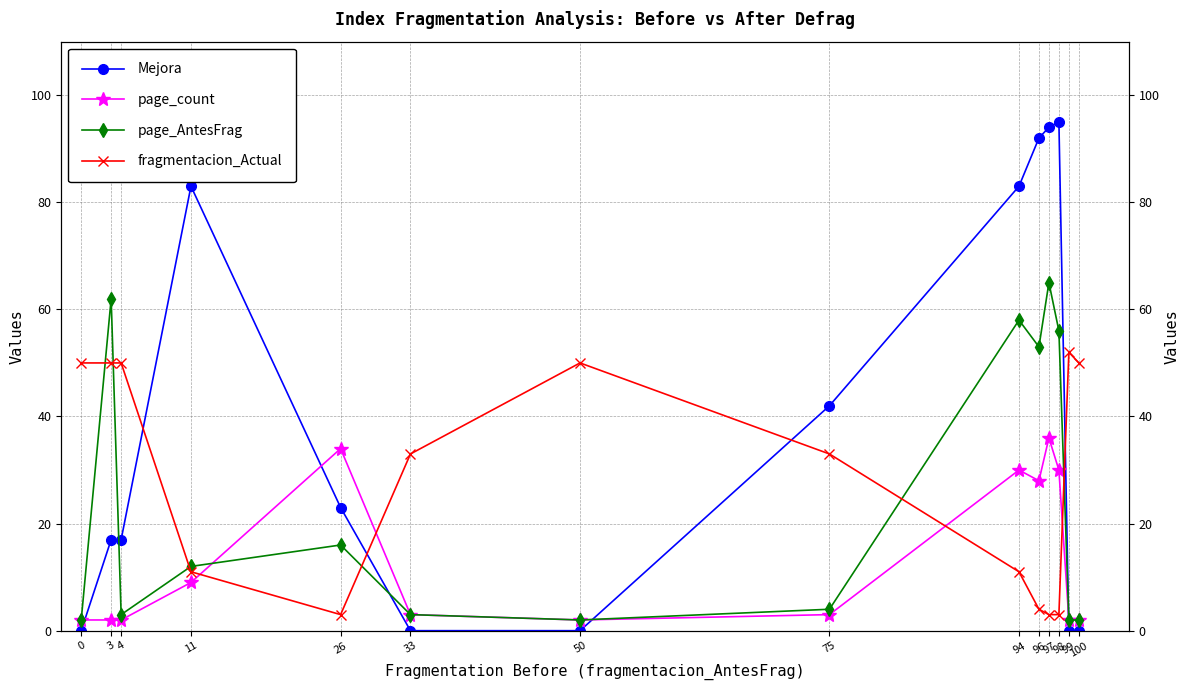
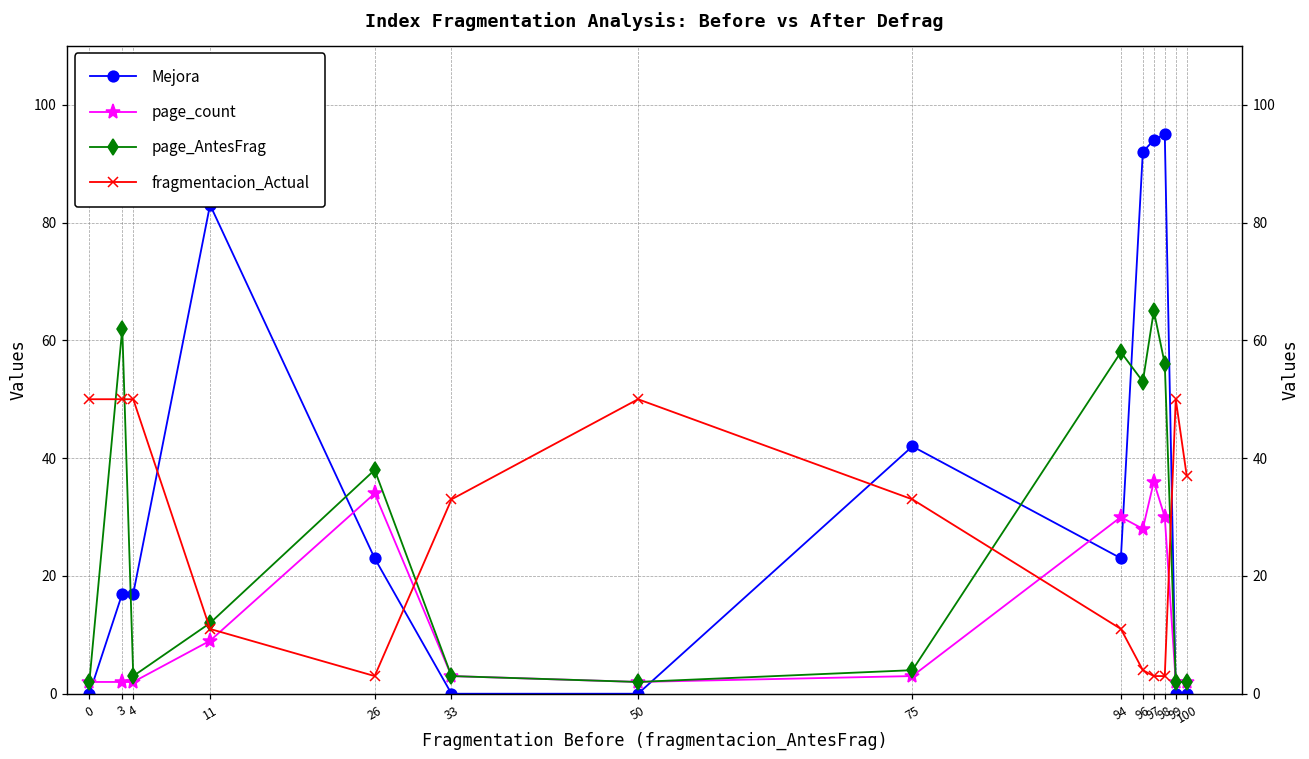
page_AntesFrag, 26: 16 -> 38
Mejora, 94: 83 -> 23
fragmentacion_Actual, 99: 52 -> 50
fragmentacion_Actual, 100: 50 -> 37
